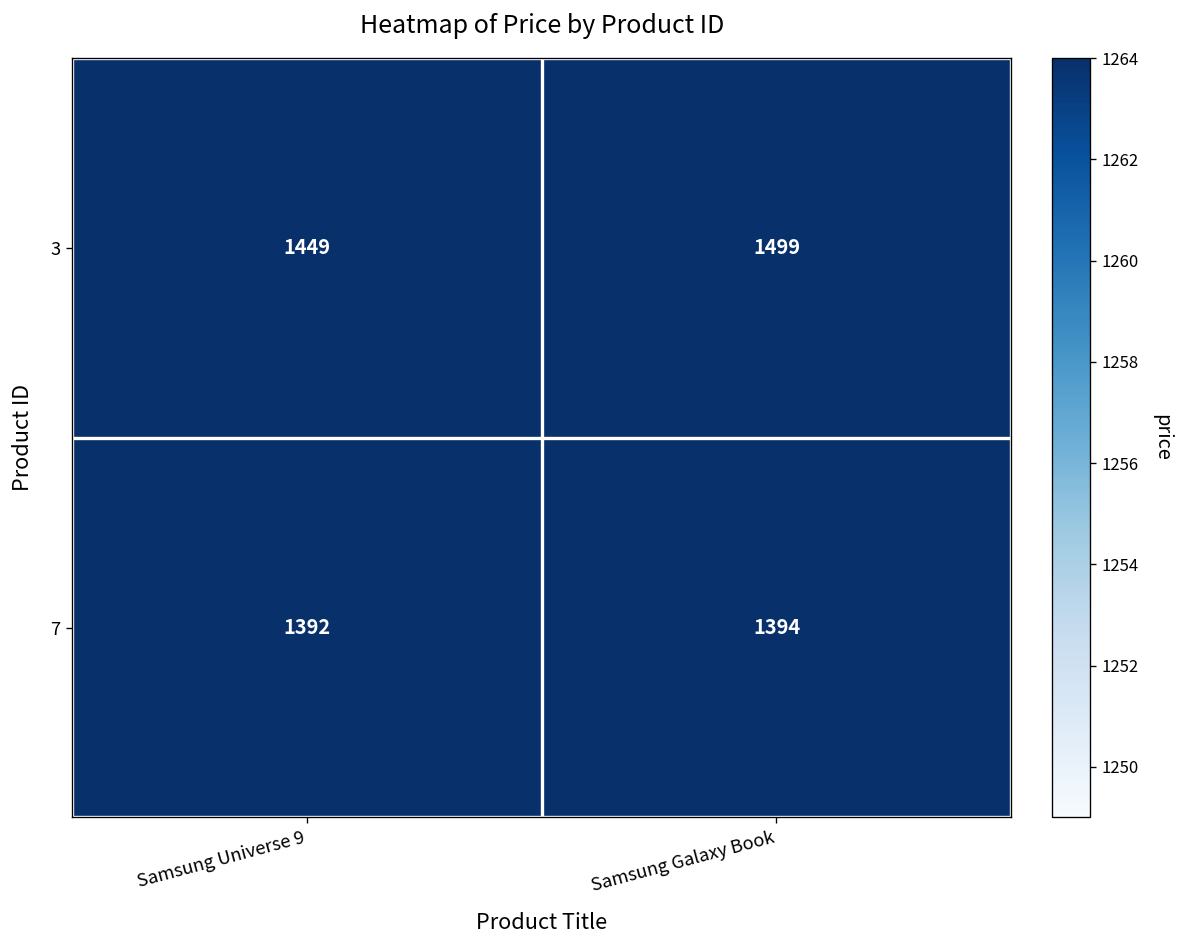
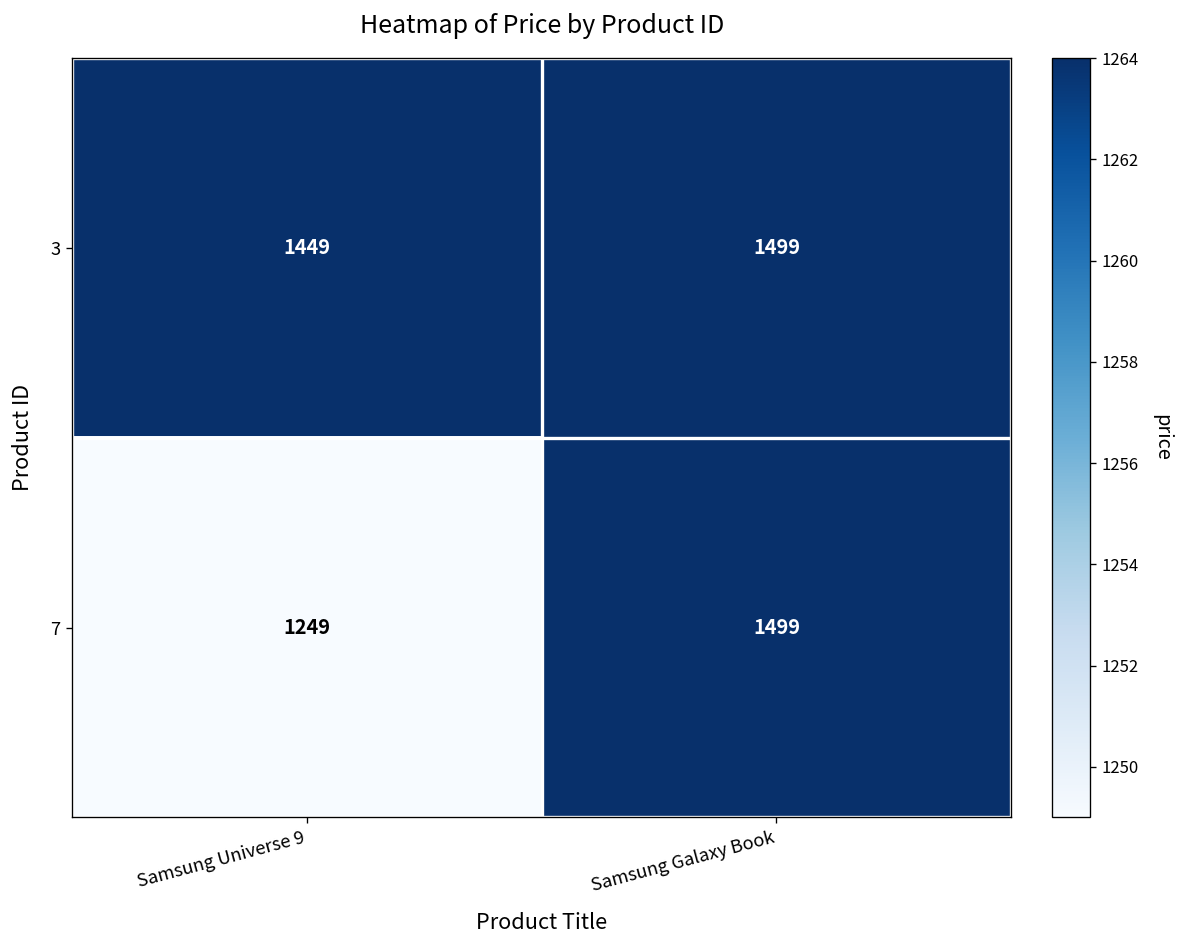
7, Samsung Universe 9: 1392 -> 1249
7, Samsung Galaxy Book: 1394 -> 1499
